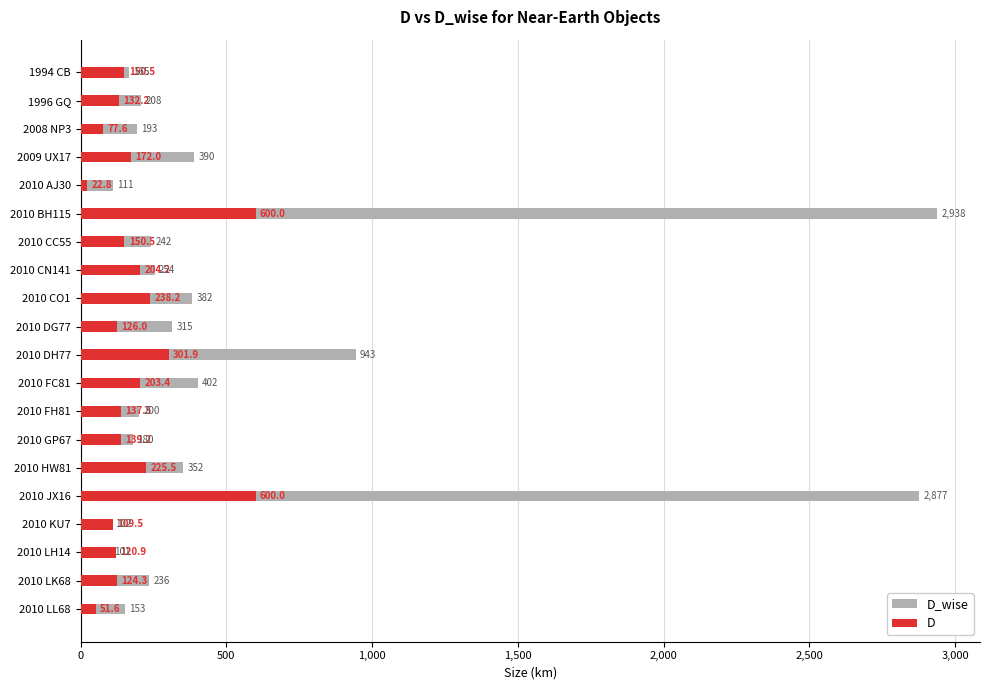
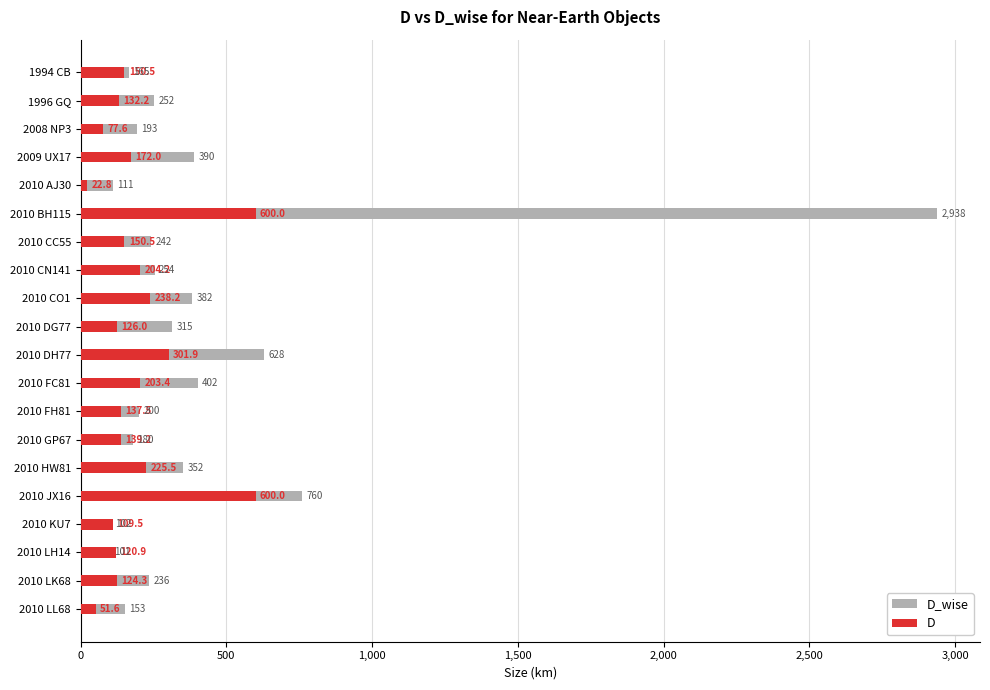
D_wise, 1996 GQ: 208 -> 252
D_wise, 2010 DH77: 943 -> 628
D_wise, 2010 JX16: 2,877 -> 760
